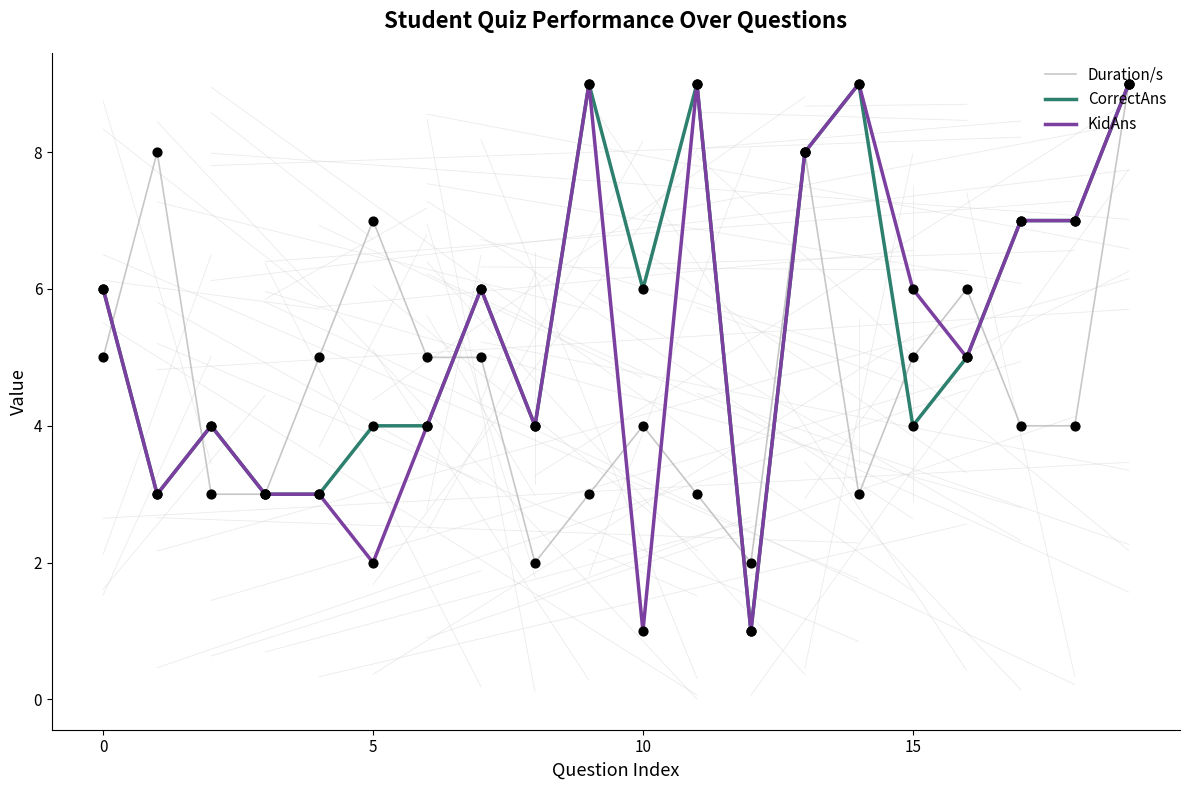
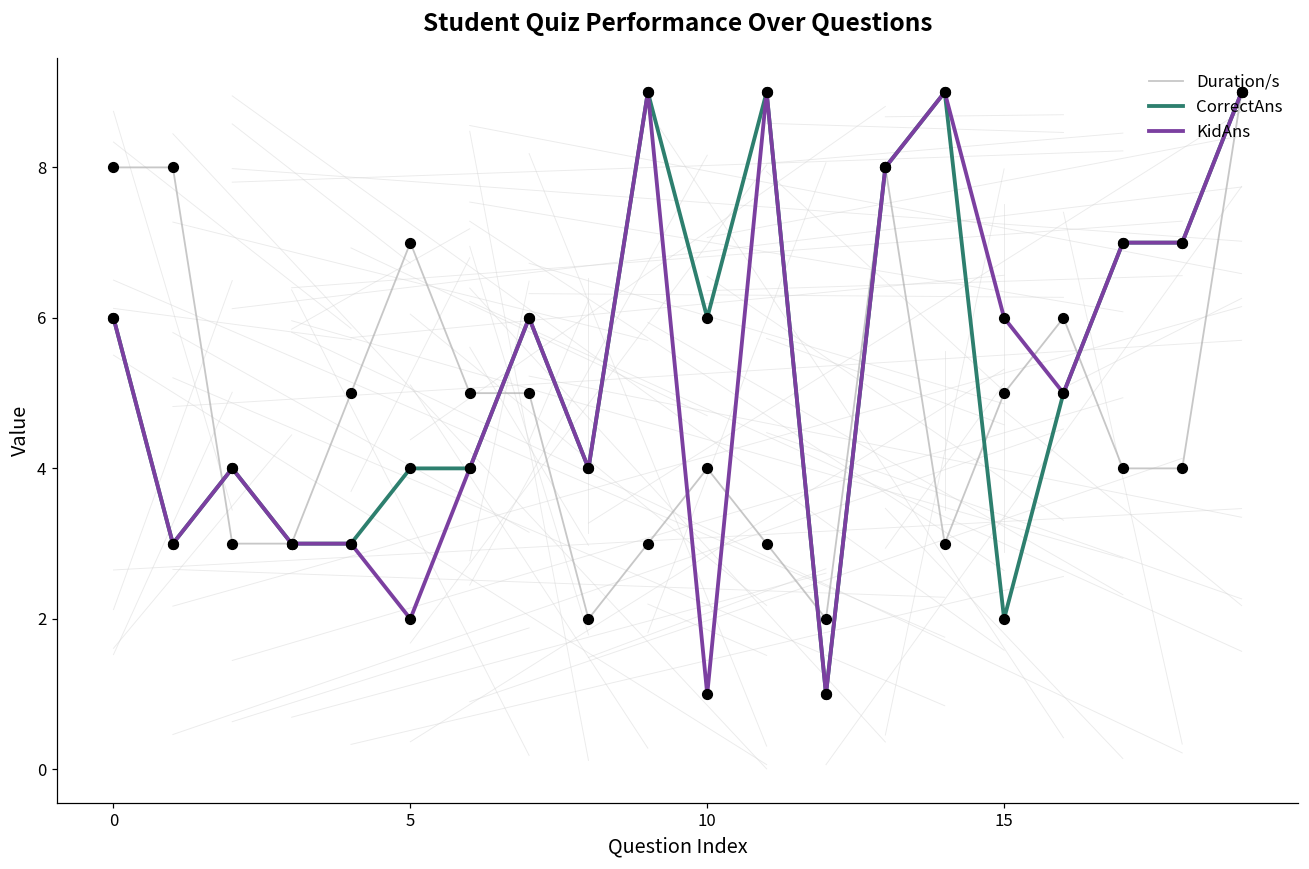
Duration/s, 0: 5 -> 8
CorrectAns, 15: 4 -> 2
